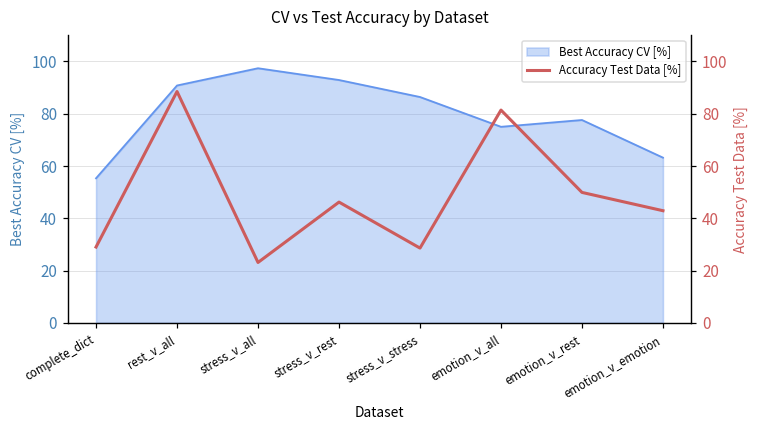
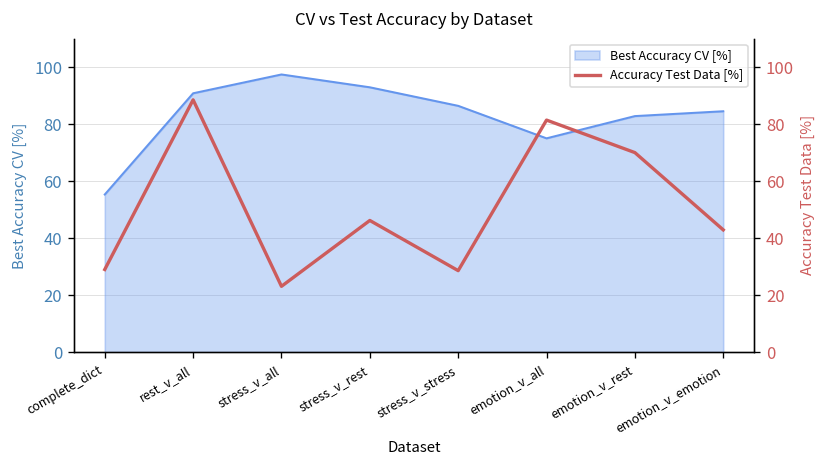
Best Accuracy CV [%], emotion_v_rest: 78 -> 83
Best Accuracy CV [%], emotion_v_emotion: 63 -> 85
Accuracy Test Data [%], emotion_v_rest: 50 -> 70
